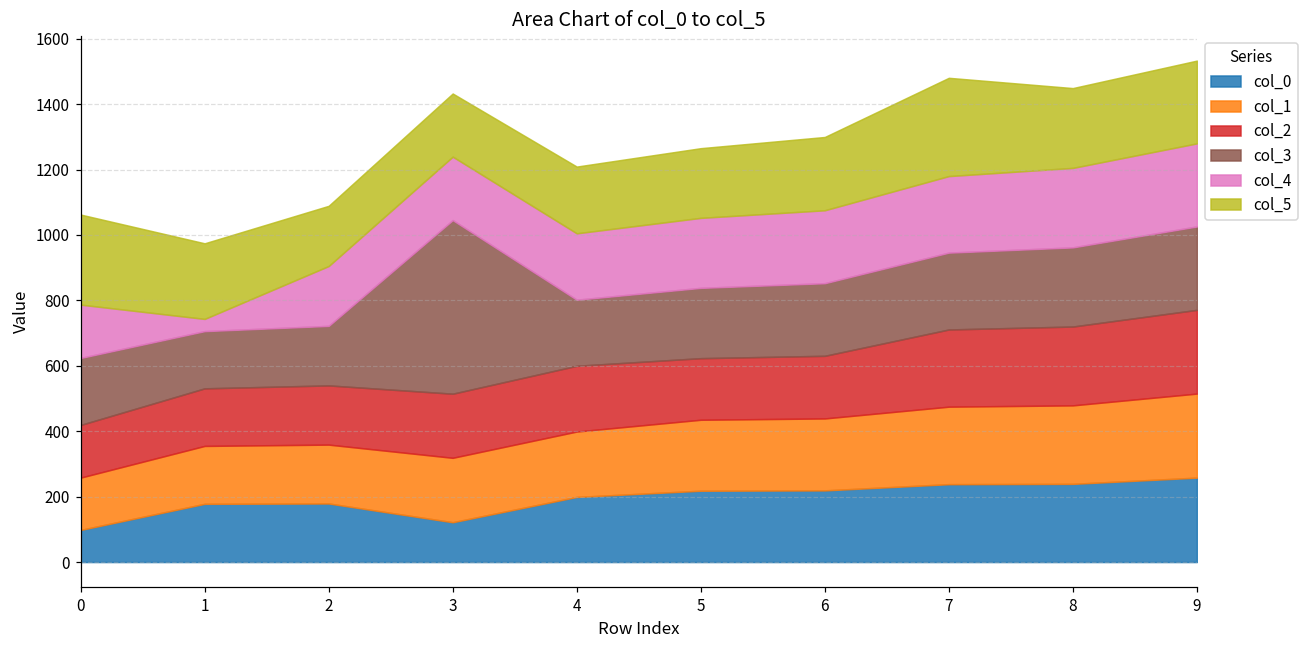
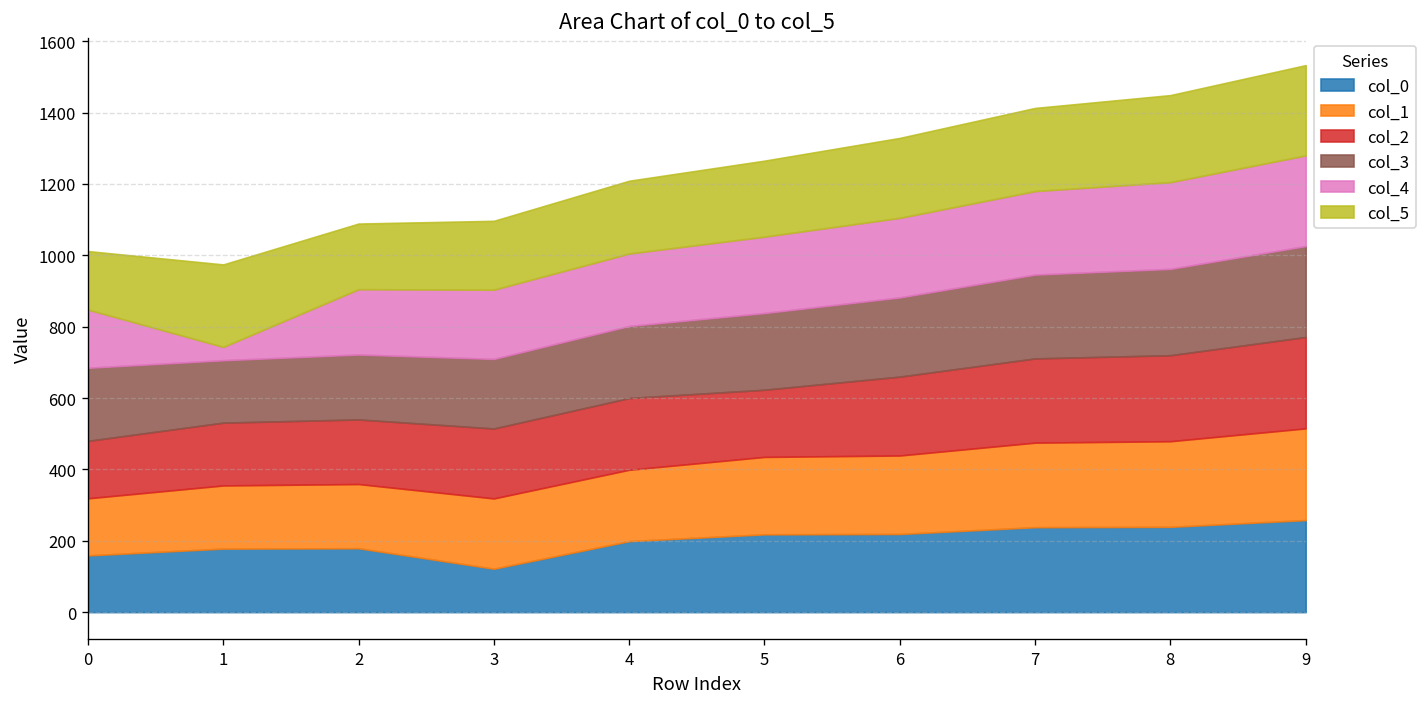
col_0, 0: 100 -> 160
col_5, 0: 280 -> 160
col_3, 3: 530 -> 200
col_2, 6: 190 -> 220
col_5, 7: 300 -> 230
